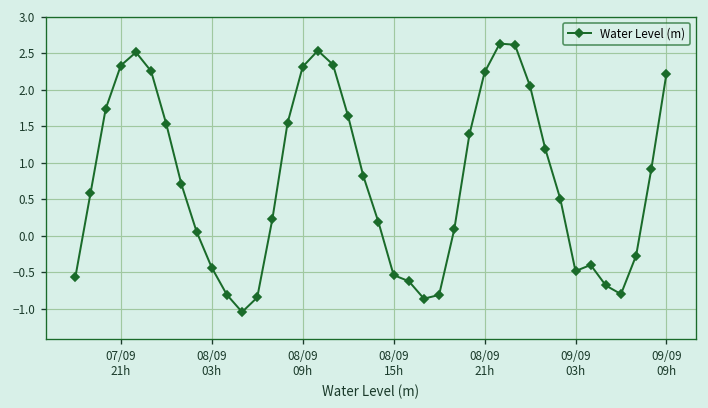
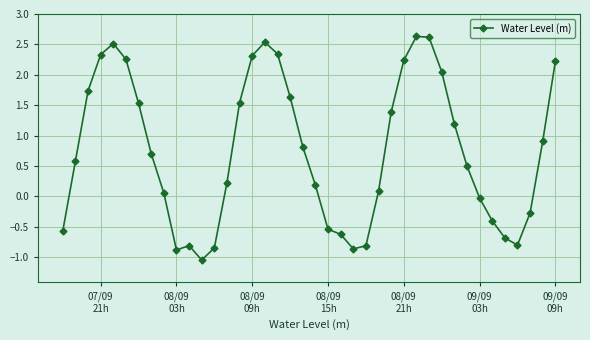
08/09 03h: -0.4 -> -0.9
09/09 03h: -0.5 -> 0.0
